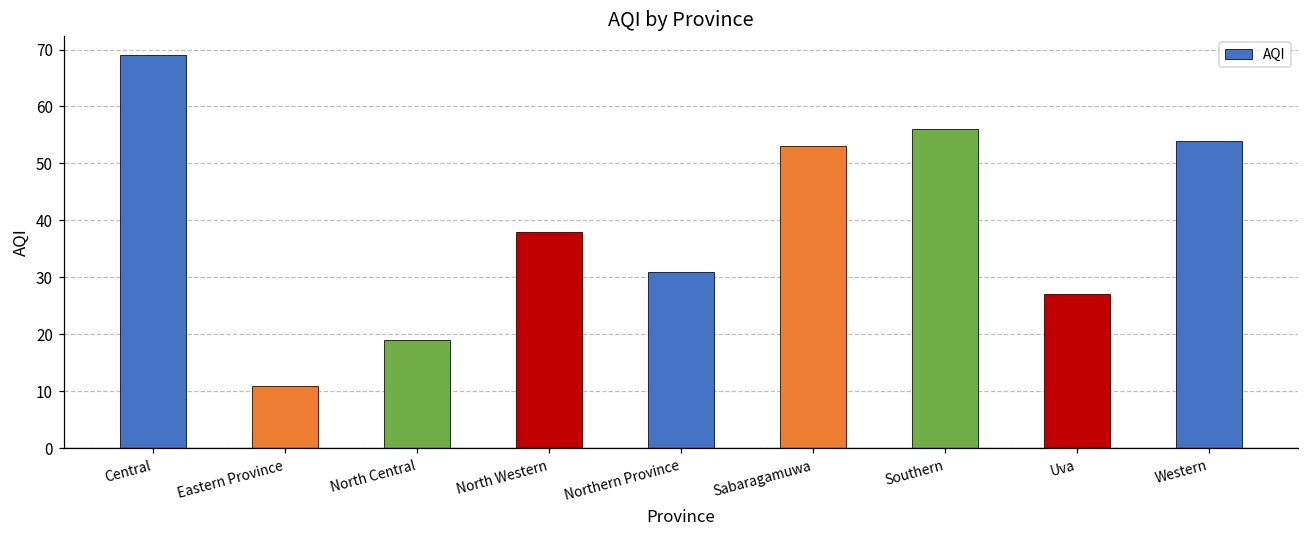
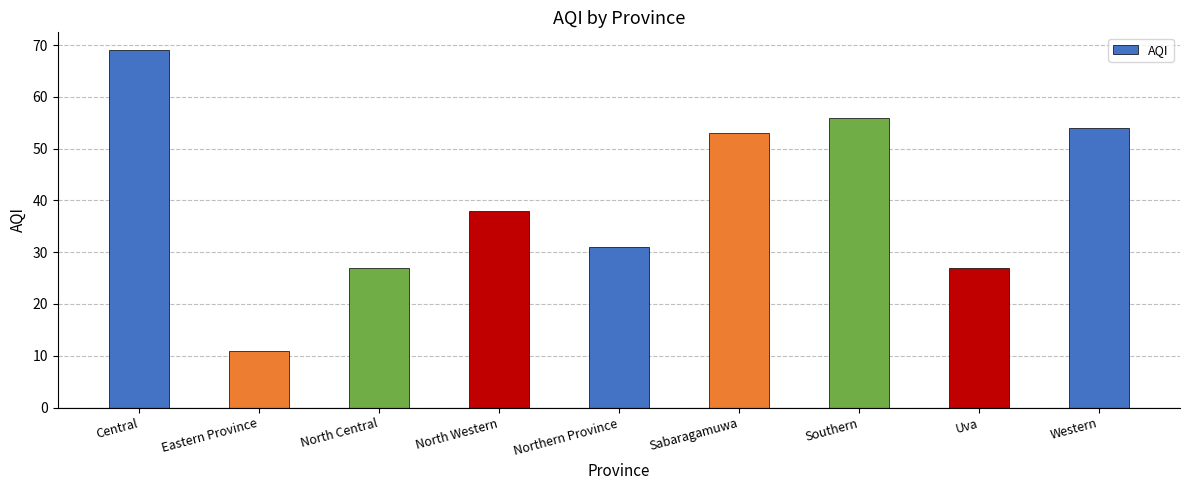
North Central: 19 -> 27
